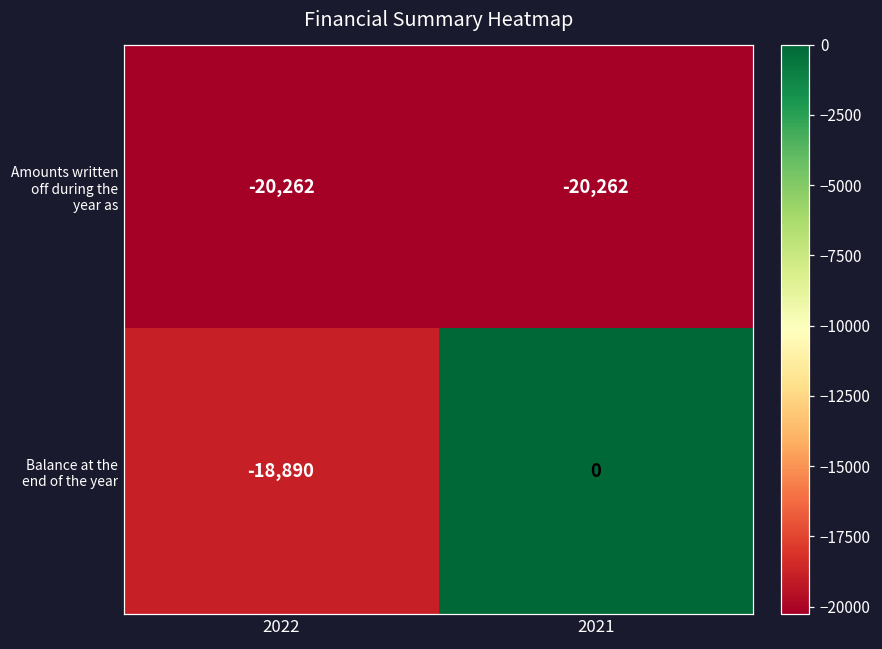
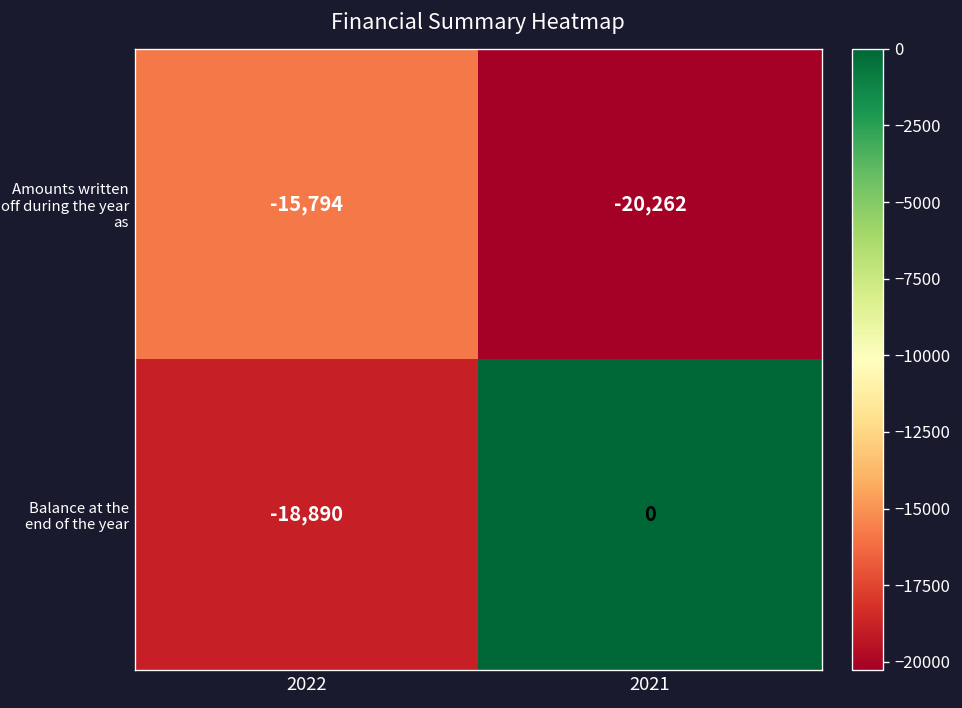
Amounts written off during the year as, 2022: -20,262 -> -15,794
